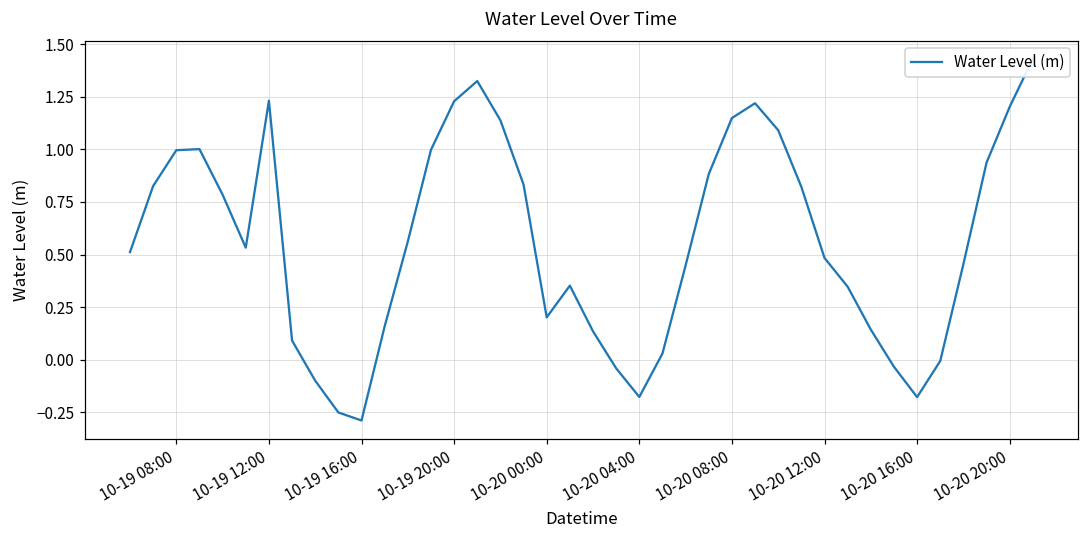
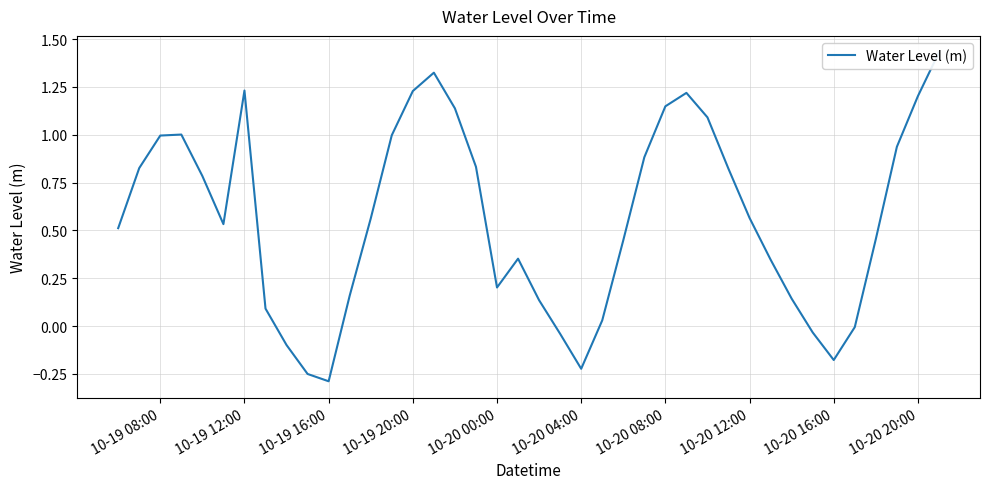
10-20 04:00: -0.18 -> -0.22
10-20 12:00: 0.48 -> 0.57
